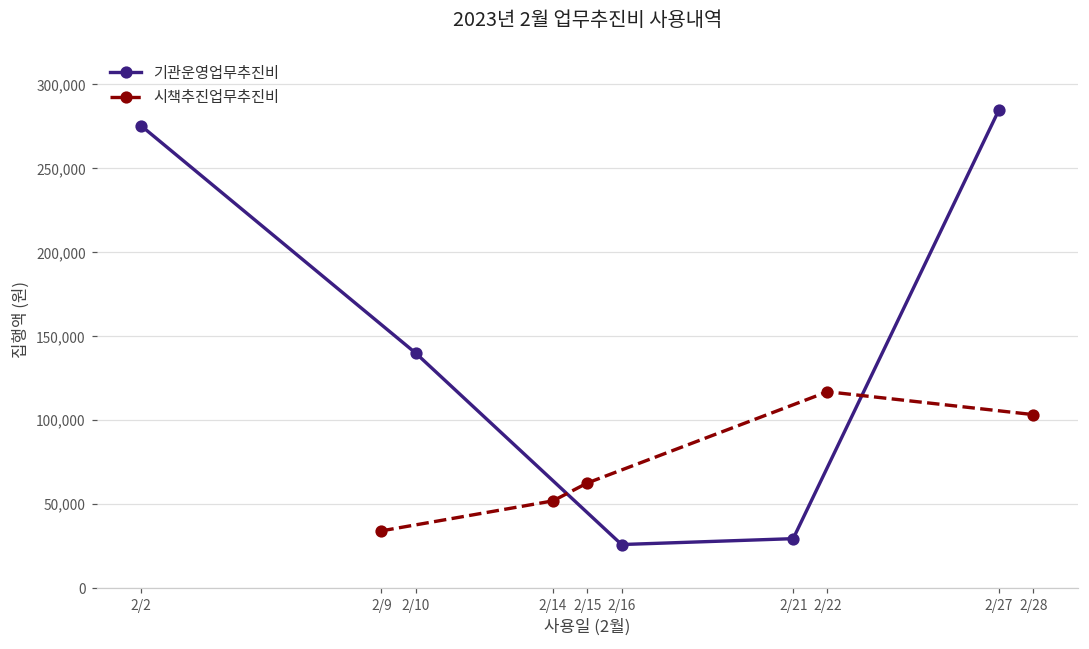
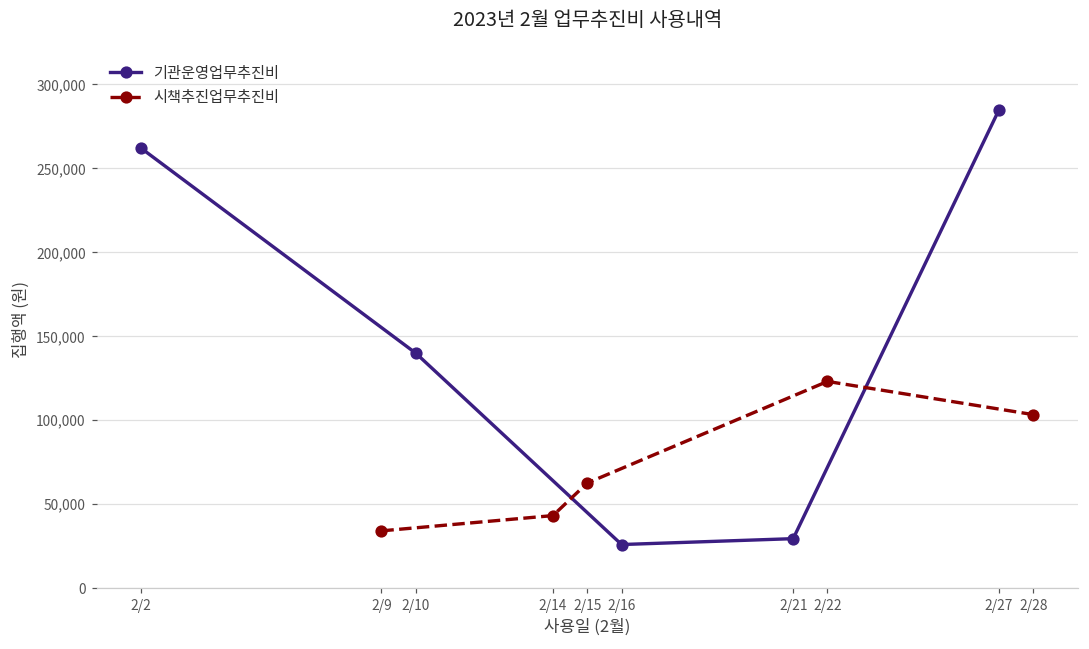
기관운영업무추진비, 2/2: 275,000 -> 262,000
시책추진업무추진비, 2/14: 52,000 -> 43,000
시책추진업무추진비, 2/22: 117,000 -> 123,000
